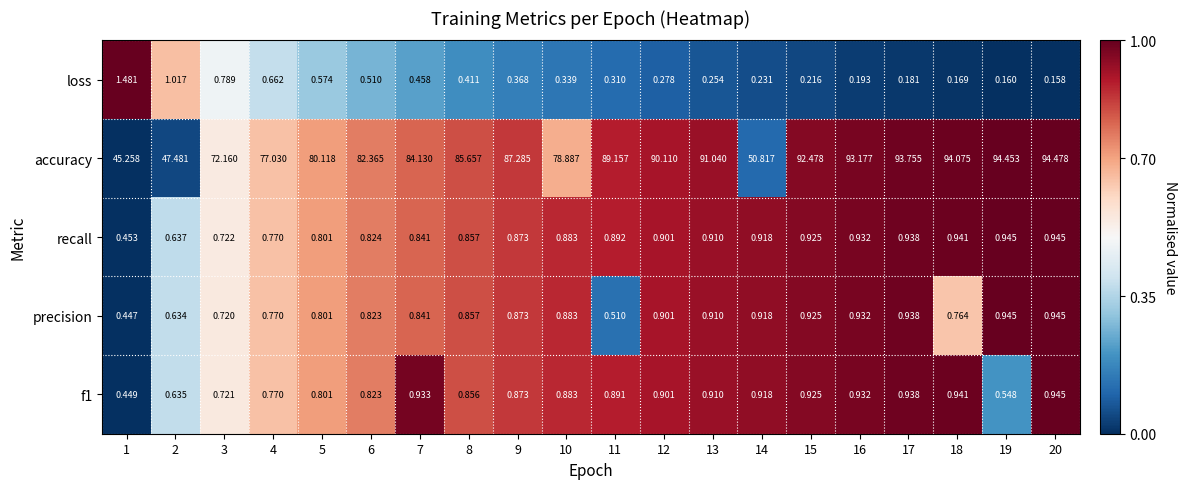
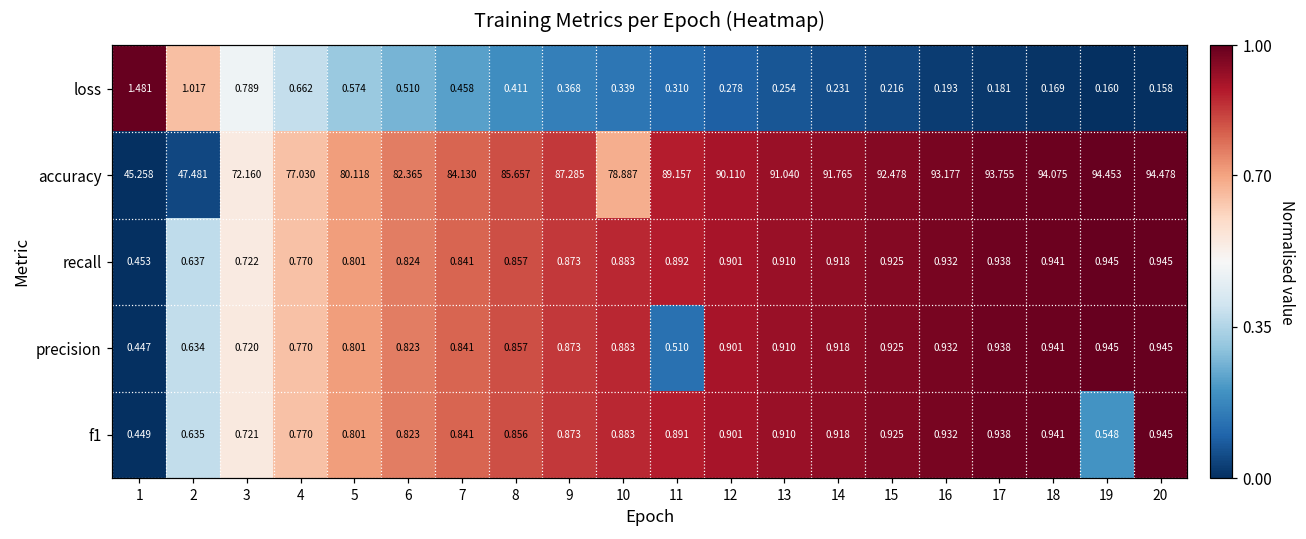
accuracy, 14: 50.817 -> 91.765
precision, 18: 0.764 -> 0.941
f1, 7: 0.933 -> 0.841
